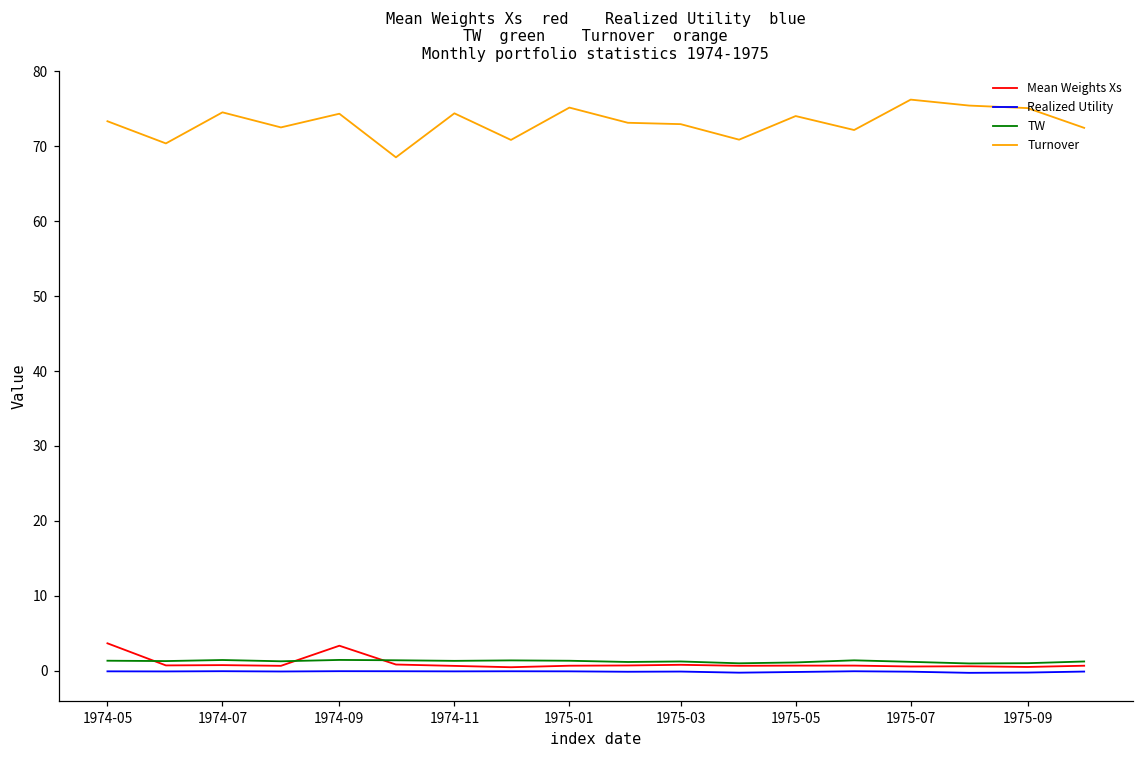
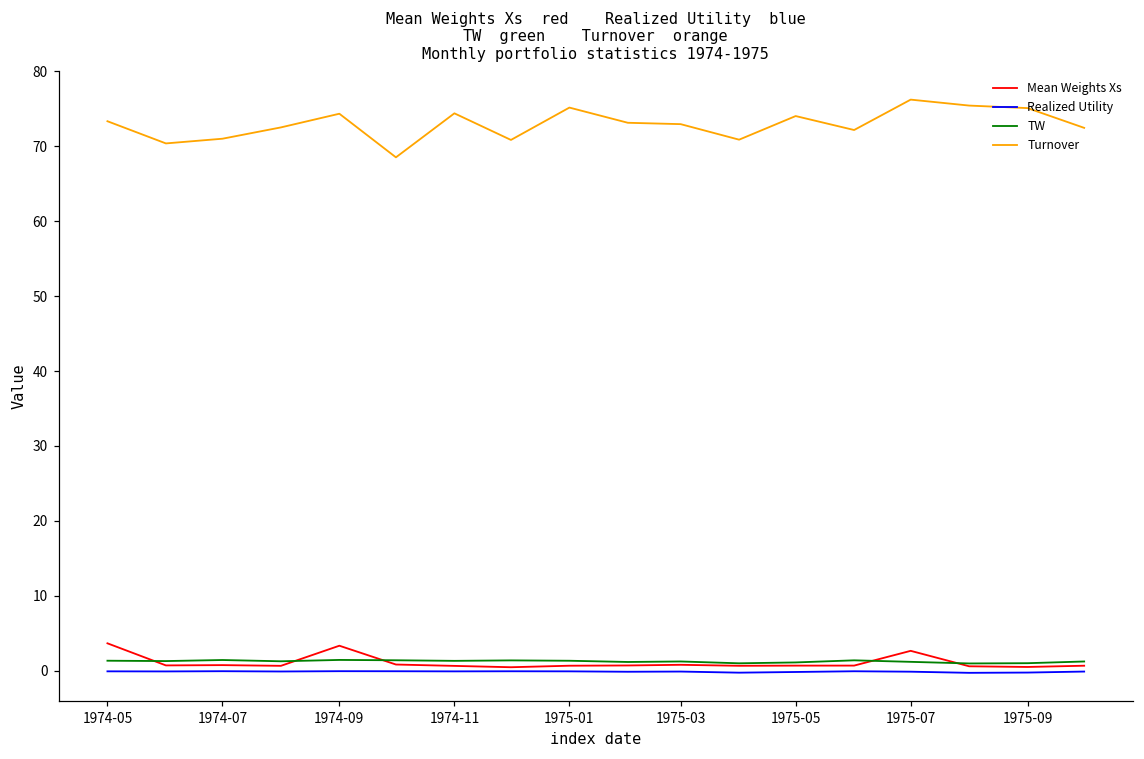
Turnover, 1974-07: 75 -> 71
Mean Weights Xs, 1975-07: 1 -> 3
